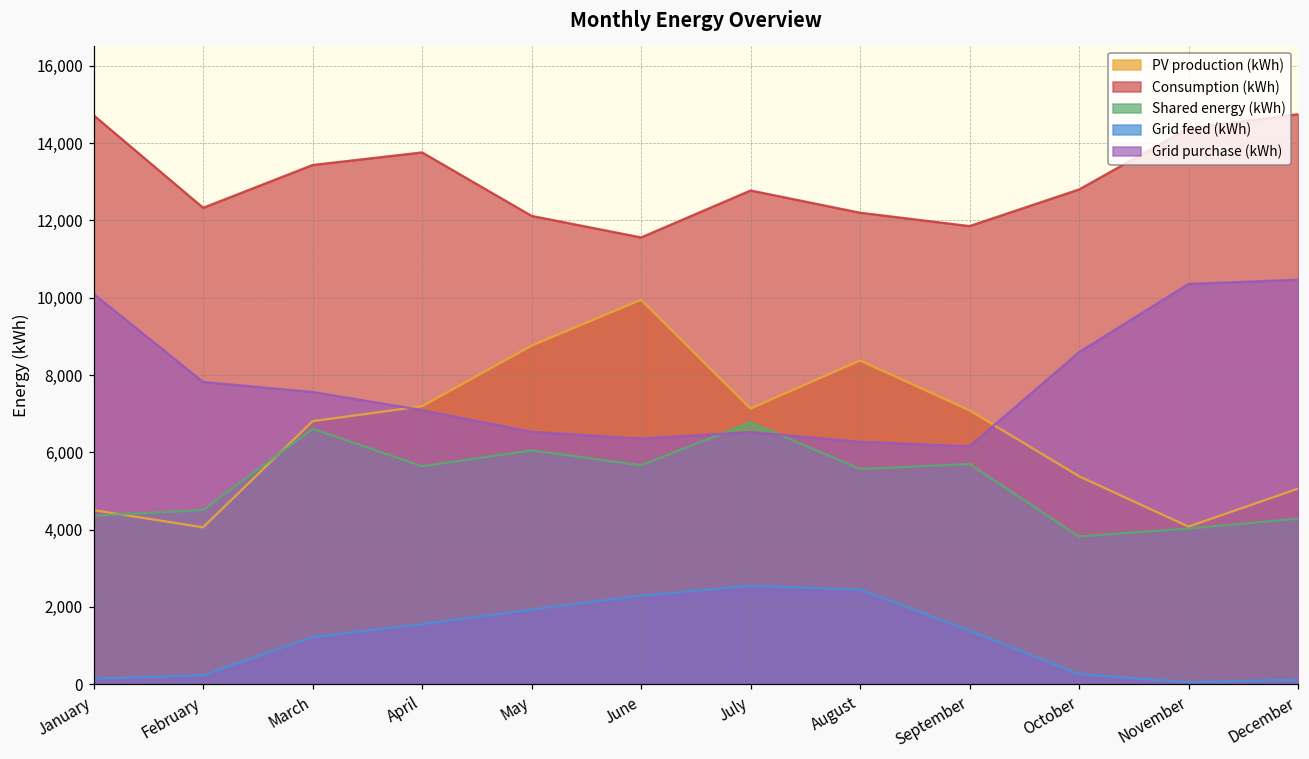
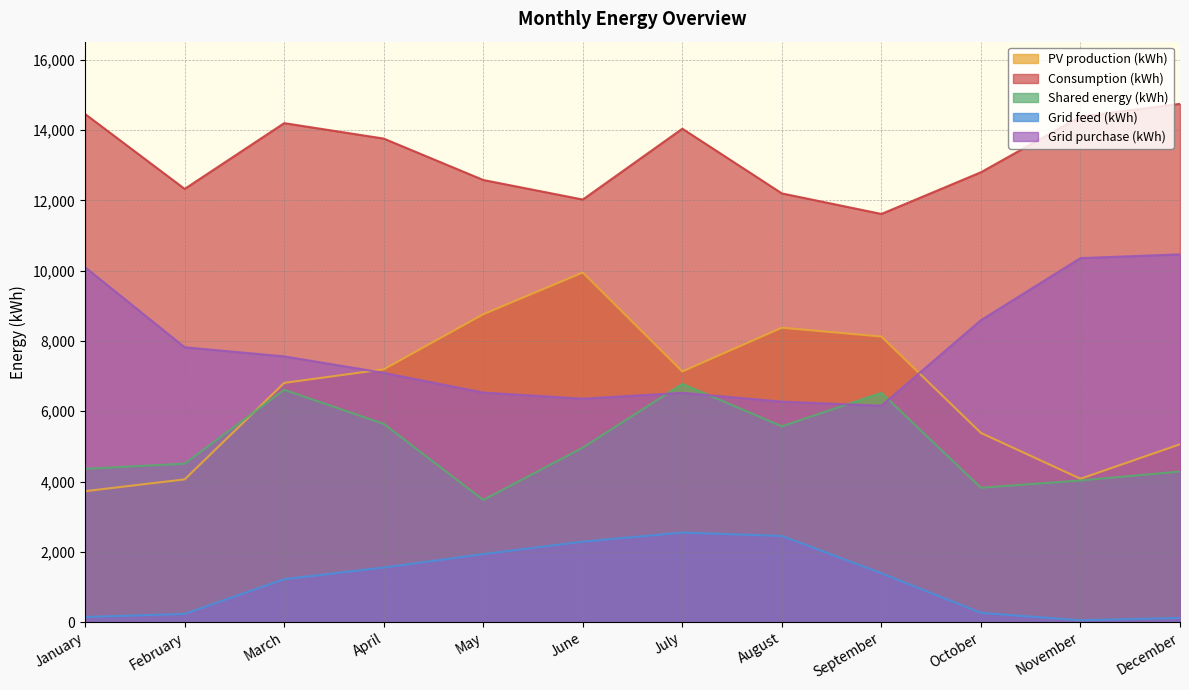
PV production (kWh), January: 4,500 -> 3,700
Consumption (kWh), January: 14,700 -> 14,500
Consumption (kWh), March: 13,400 -> 14,200
Consumption (kWh), May: 12,100 -> 12,600
Shared energy (kWh), May: 6,100 -> 3,500
Consumption (kWh), June: 11,600 -> 12,000
Shared energy (kWh), June: 5,700 -> 5,000
Consumption (kWh), July: 12,800 -> 14,000
PV production (kWh), September: 7,100 -> 8,100
Consumption (kWh), September: 11,900 -> 11,600
Shared energy (kWh), September: 5,700 -> 6,500
